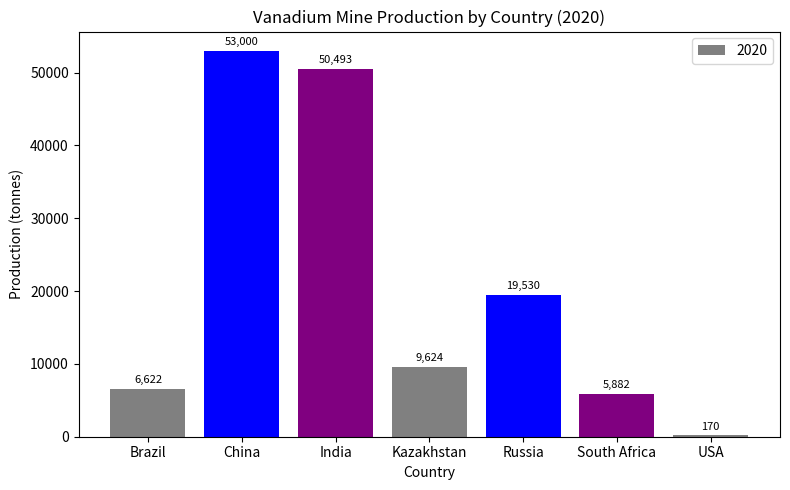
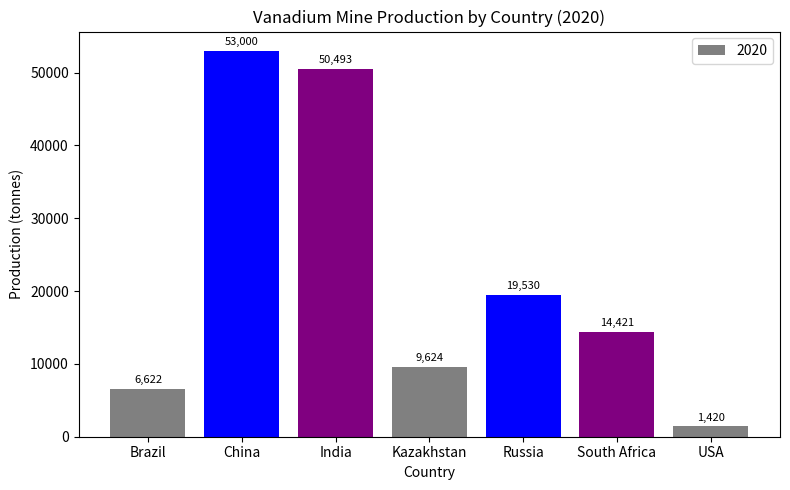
South Africa: 5,882 -> 14,421
USA: 170 -> 1,420
